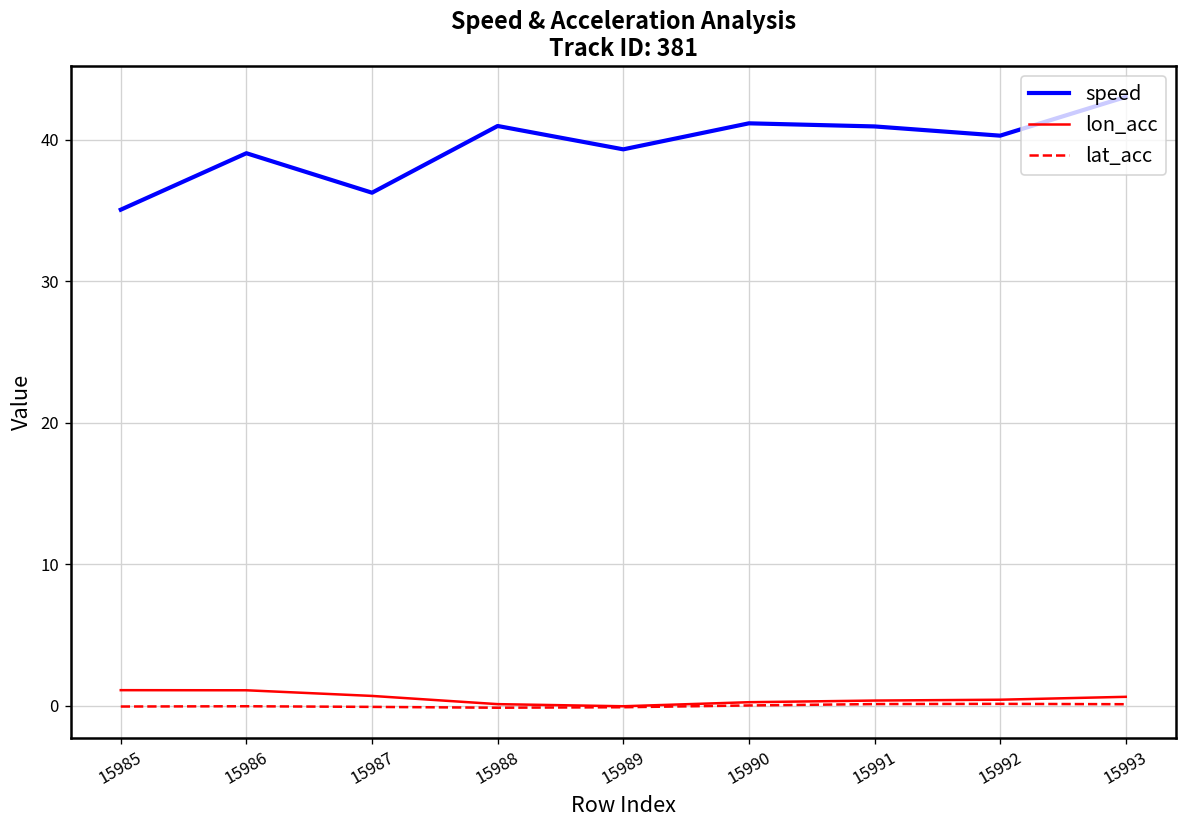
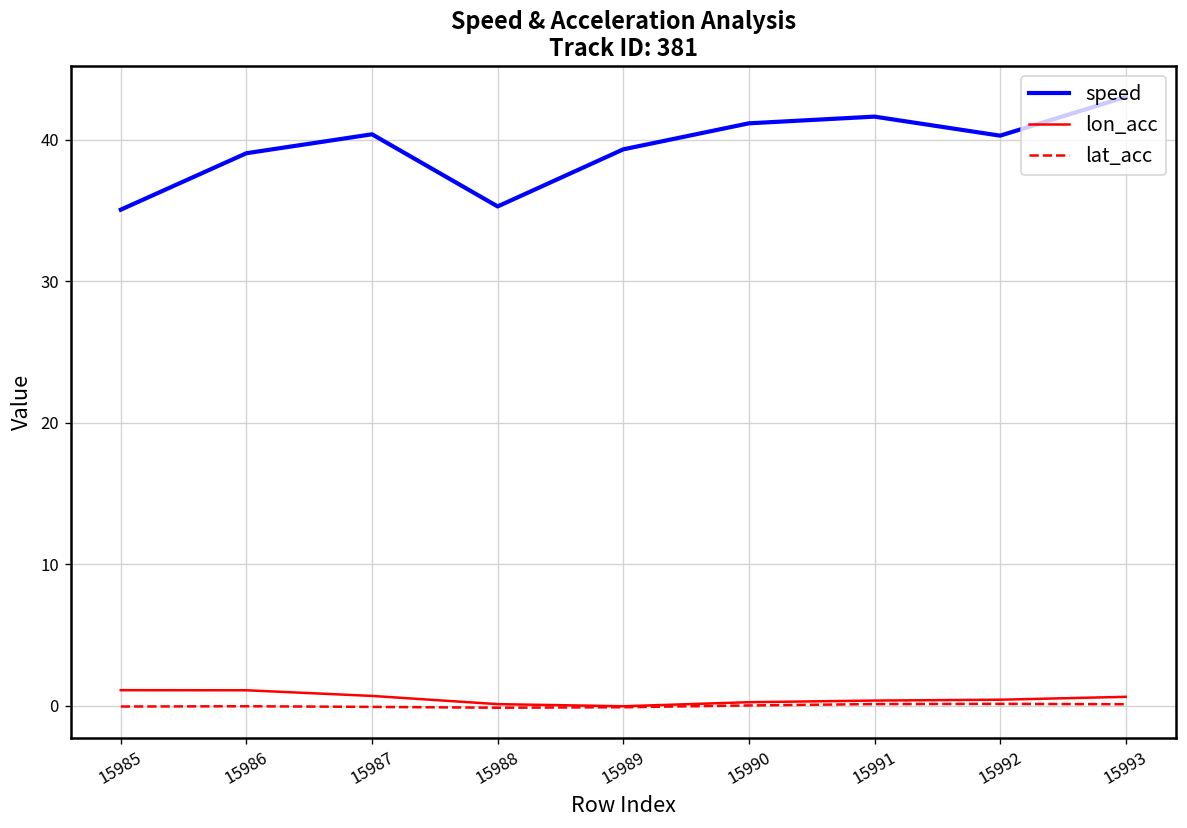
speed, 15987: 36.3 -> 40.4
speed, 15988: 41.0 -> 35.3
speed, 15991: 40.9 -> 41.6
